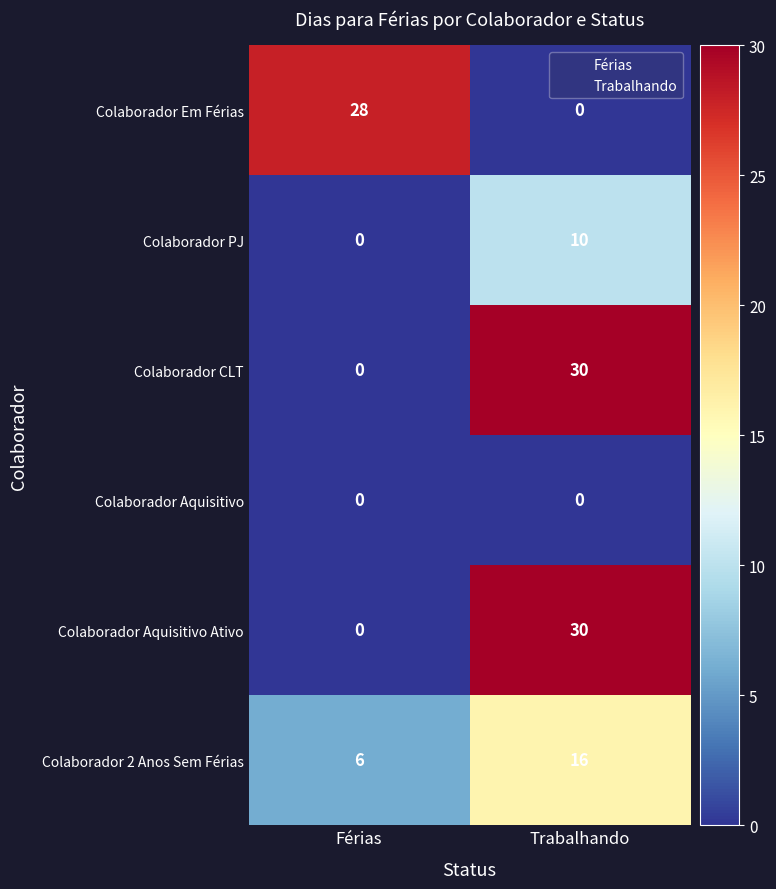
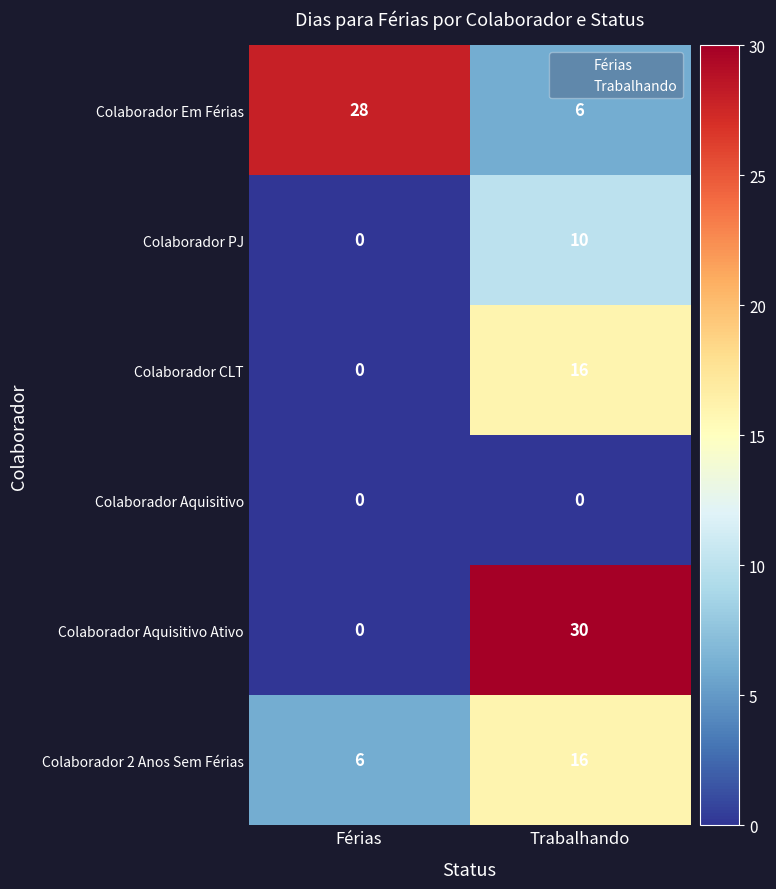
Colaborador Em Férias, Trabalhando: 0 -> 6
Colaborador CLT, Trabalhando: 30 -> 16
